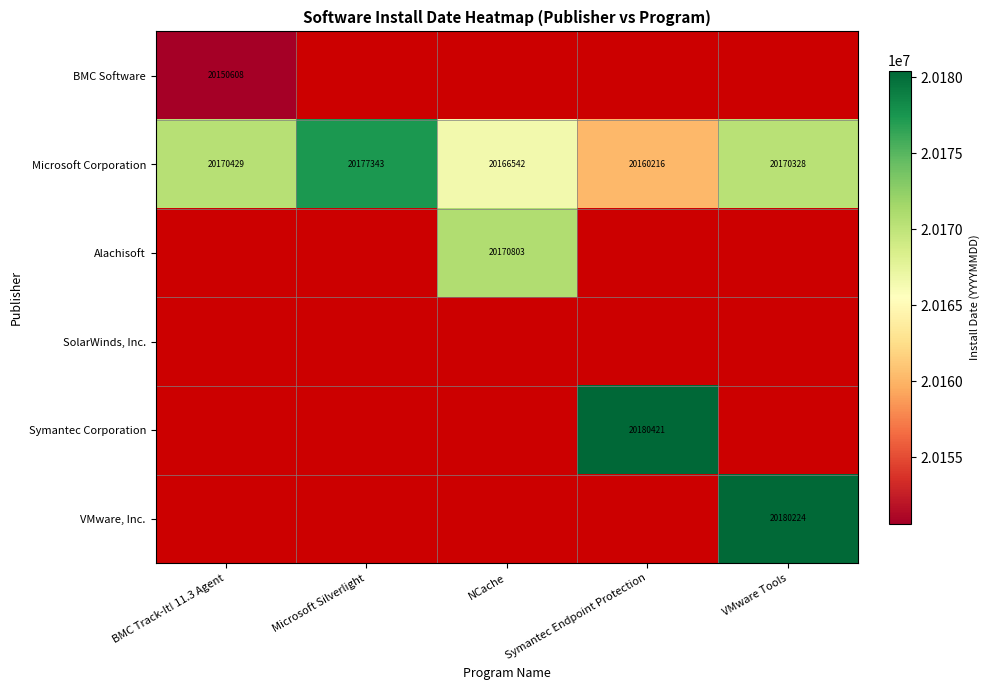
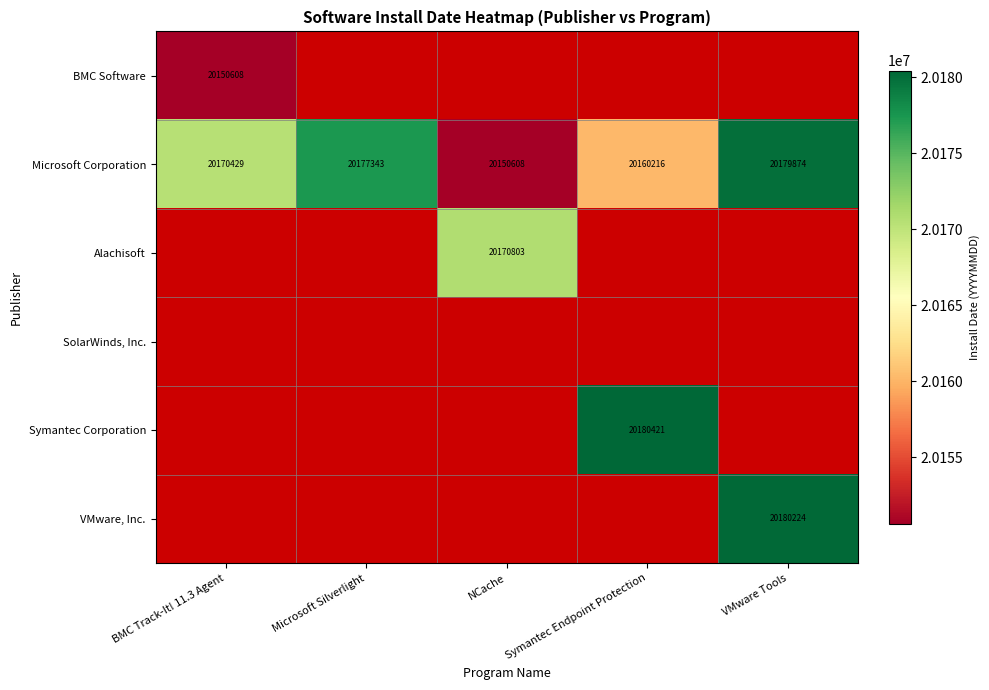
Microsoft Corporation, NCache: 20166542 -> 20150608
Microsoft Corporation, VMware Tools: 20170328 -> 20179874
